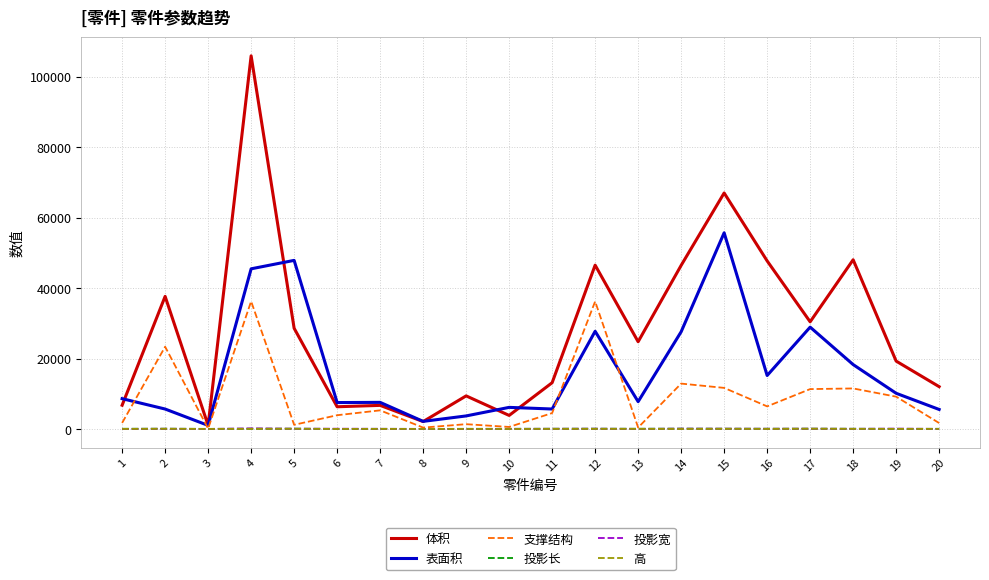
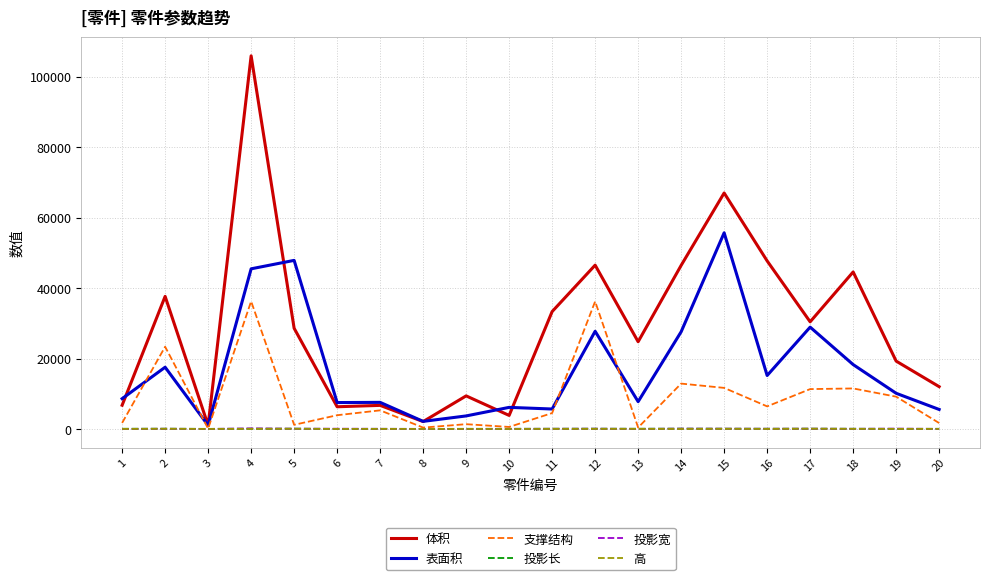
表面积, 2: 6000 -> 18000
体积, 11: 13000 -> 33000
体积, 18: 48000 -> 45000
